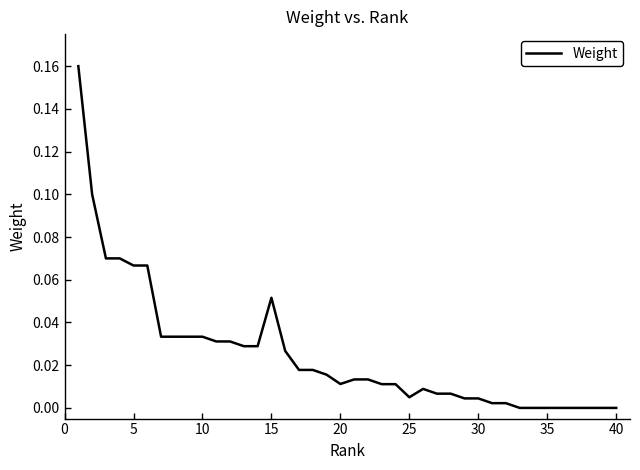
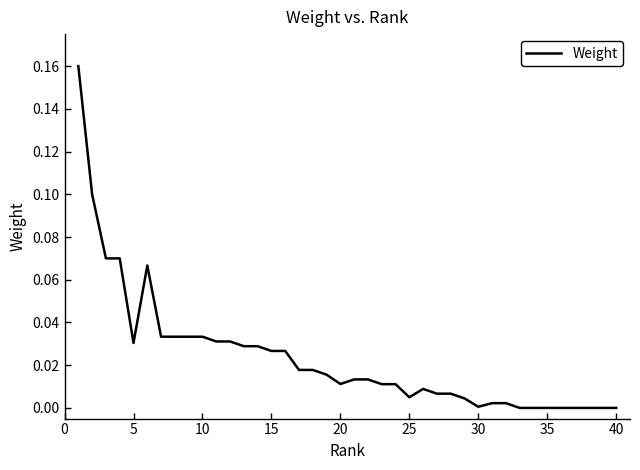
5: 0.067 -> 0.030
15: 0.052 -> 0.027
30: 0.004 -> 0.001
